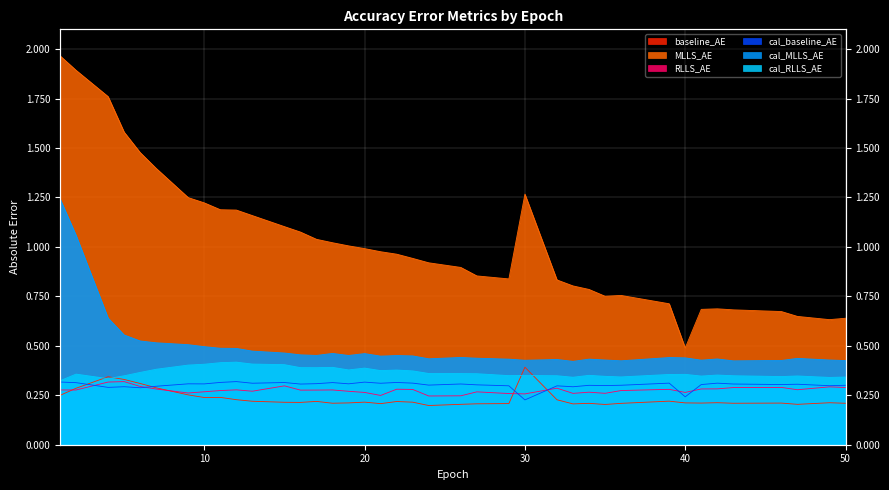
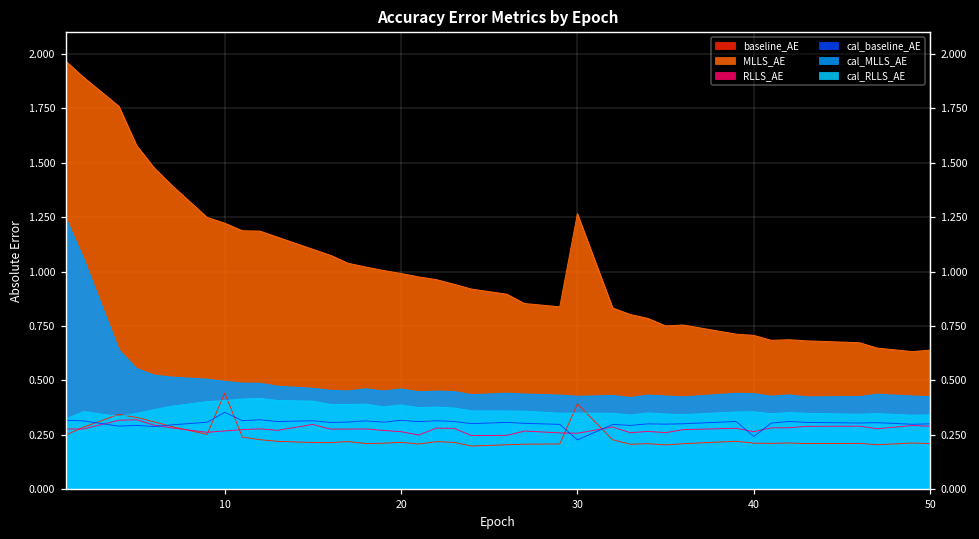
baseline_AE, 10: 0.24 -> 0.44
cal_baseline_AE, 10: 0.31 -> 0.35
MLLS_AE, 40: 0.49 -> 0.71
